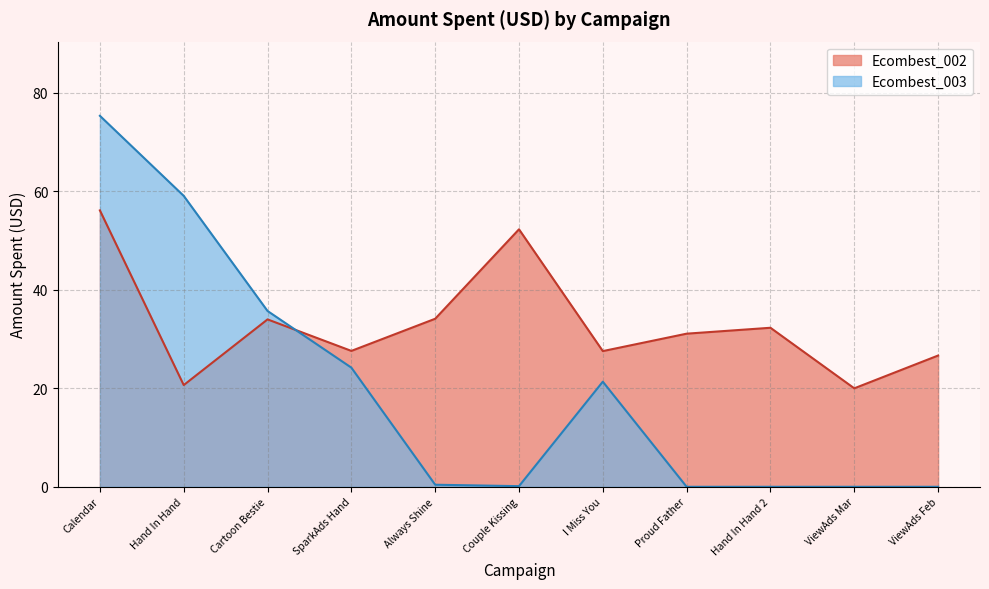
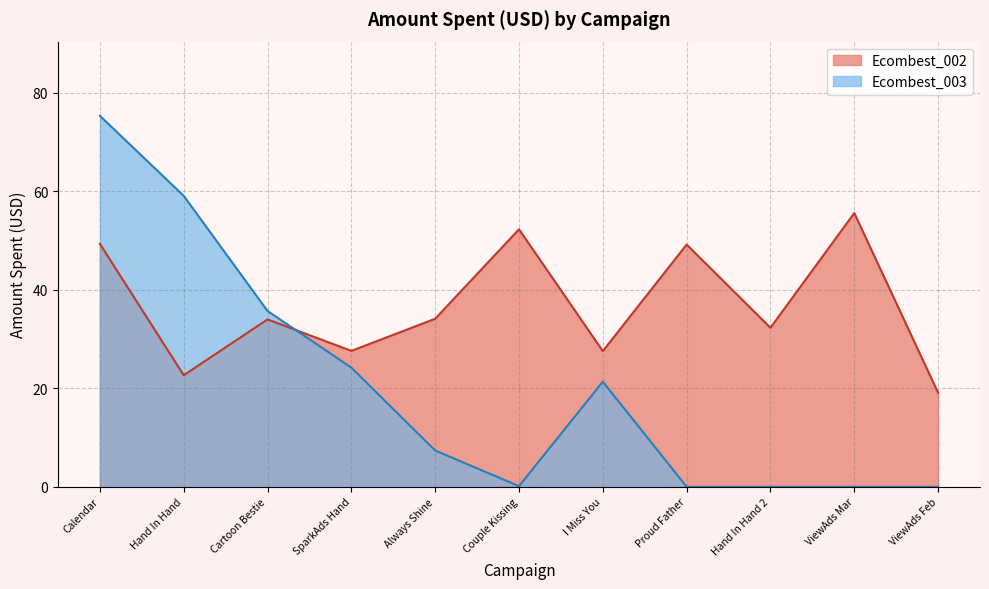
Ecombest_002, Calendar: 56 -> 49
Ecombest_002, Hand In Hand: 21 -> 23
Ecombest_003, Always Shine: 0 -> 7
Ecombest_002, Proud Father: 31 -> 49
Ecombest_002, ViewAds Mar: 20 -> 56
Ecombest_002, ViewAds Feb: 27 -> 19
